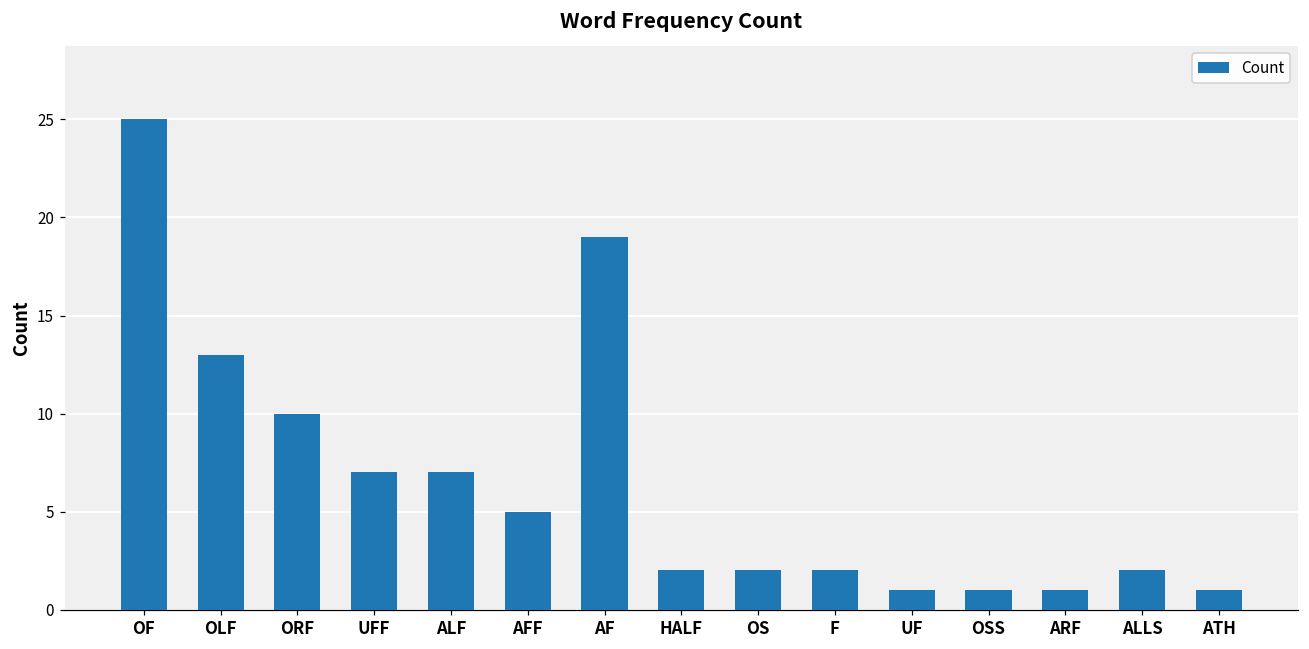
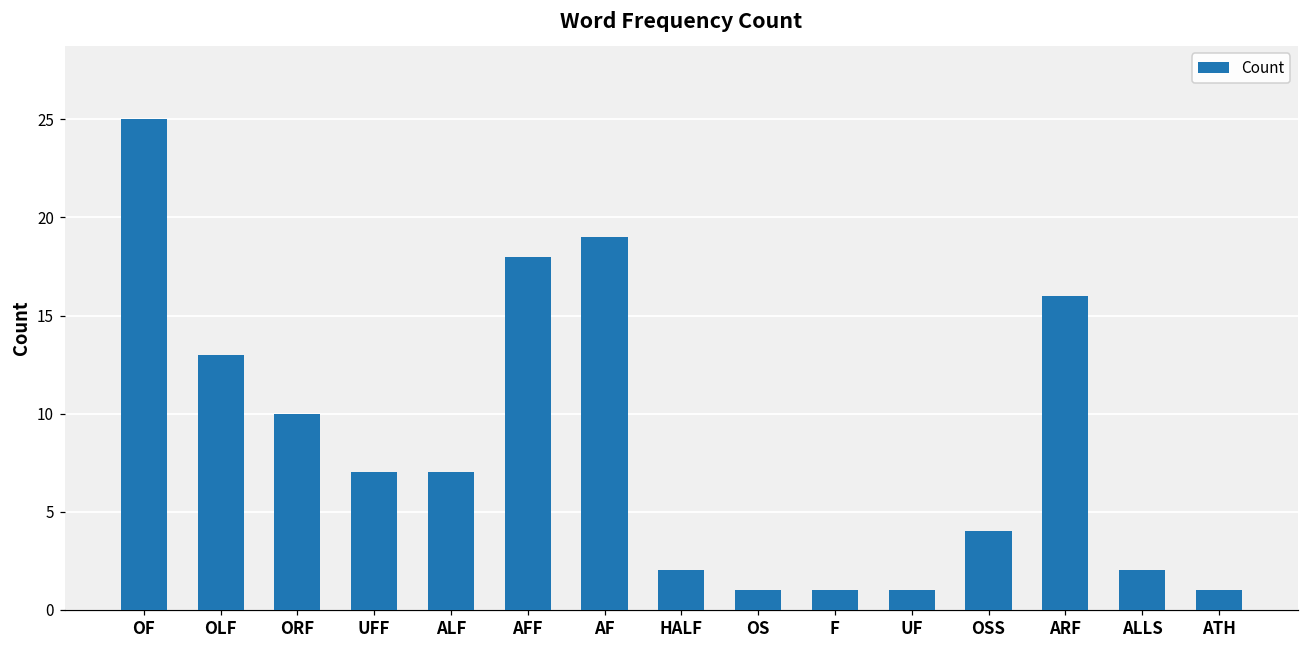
AFF: 5 -> 18
OS: 2 -> 1
F: 2 -> 1
OSS: 1 -> 4
ARF: 1 -> 16
